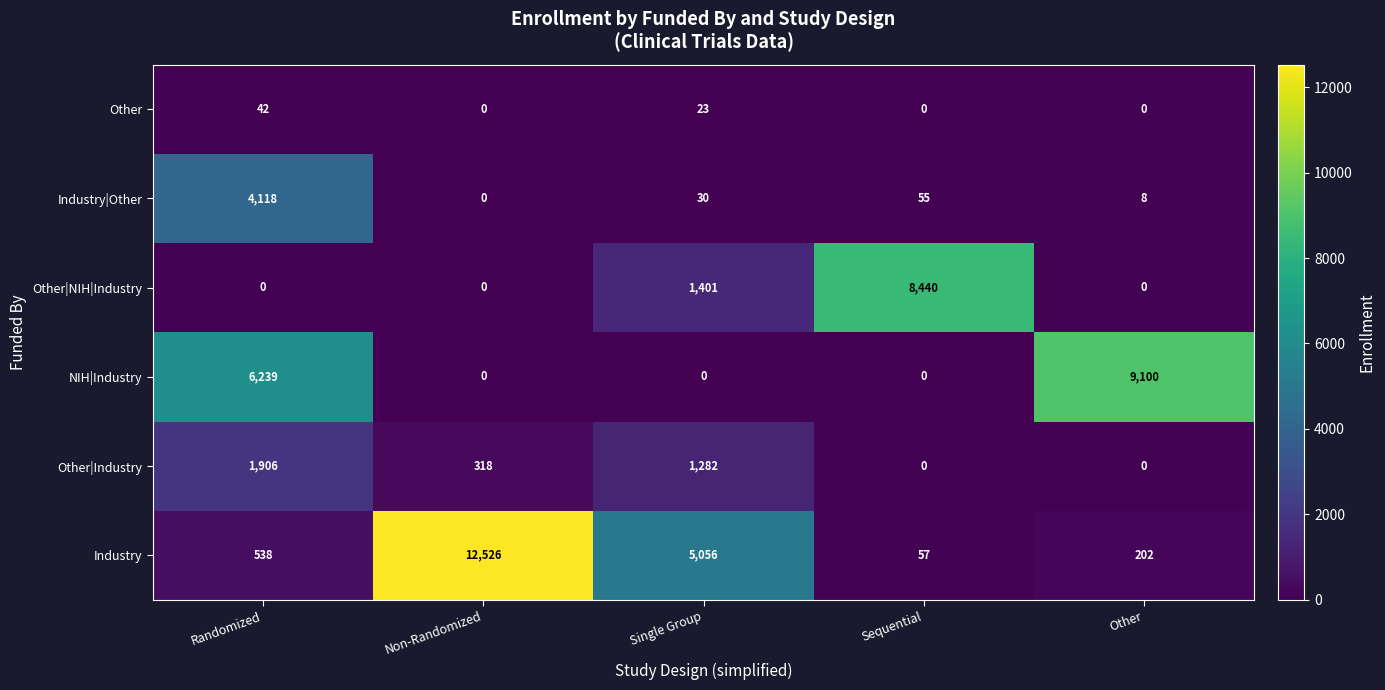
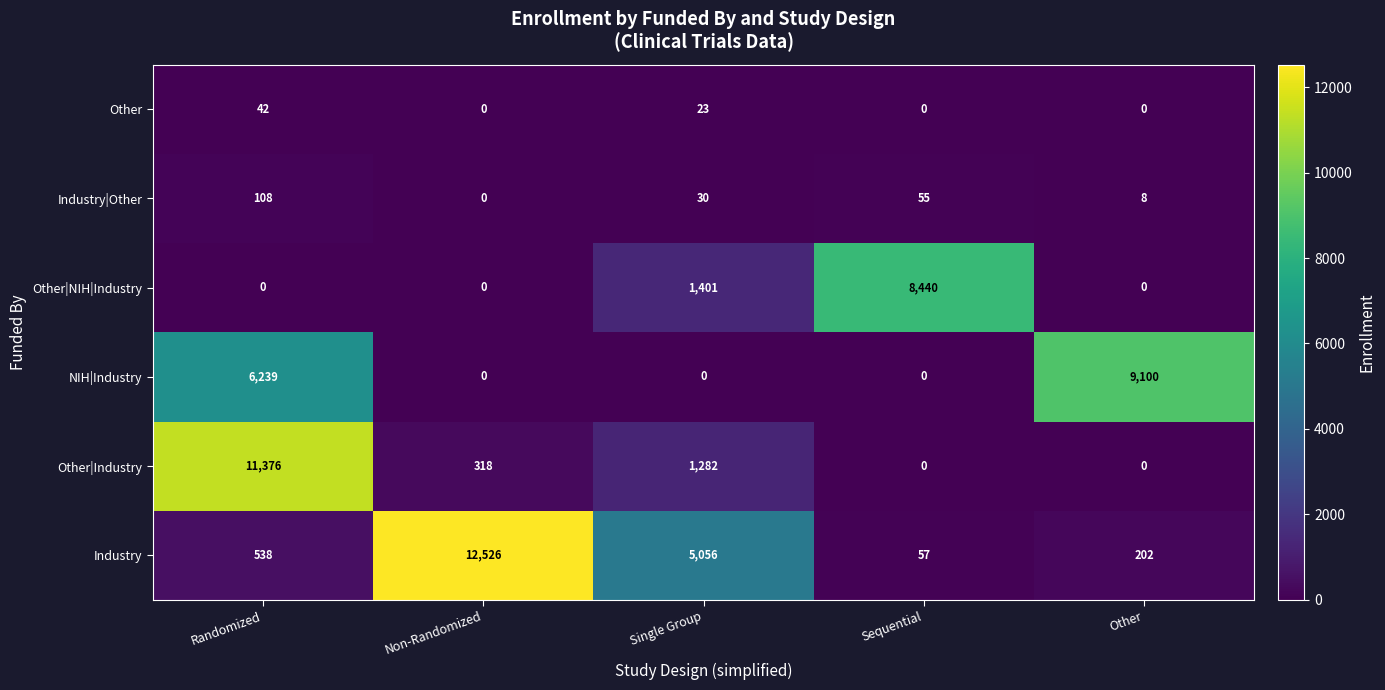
Industry|Other, Randomized: 4,118 -> 108
Other|Industry, Randomized: 1,906 -> 11,376
